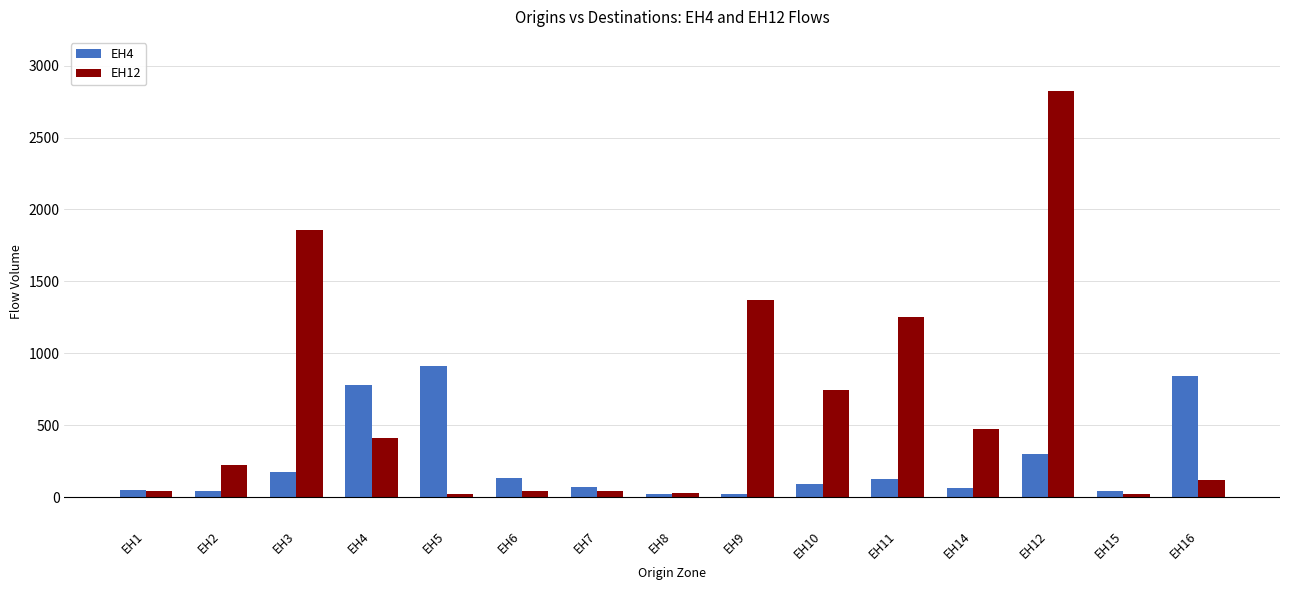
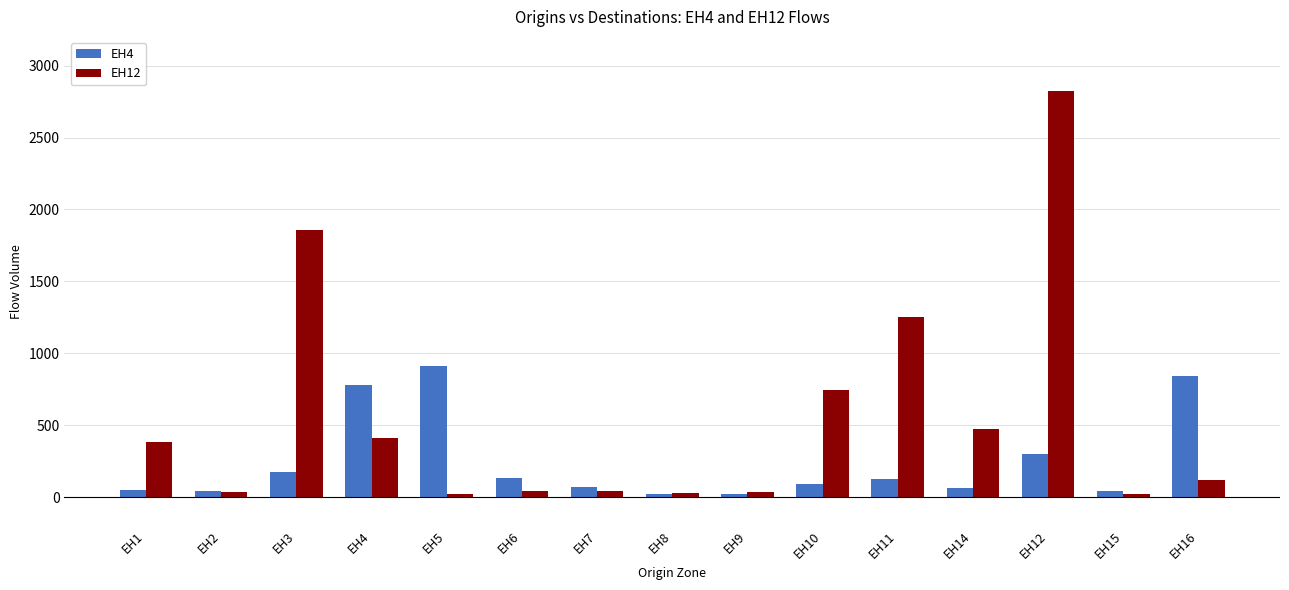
EH12, EH1: 40 -> 380
EH12, EH2: 220 -> 40
EH12, EH9: 1370 -> 40
